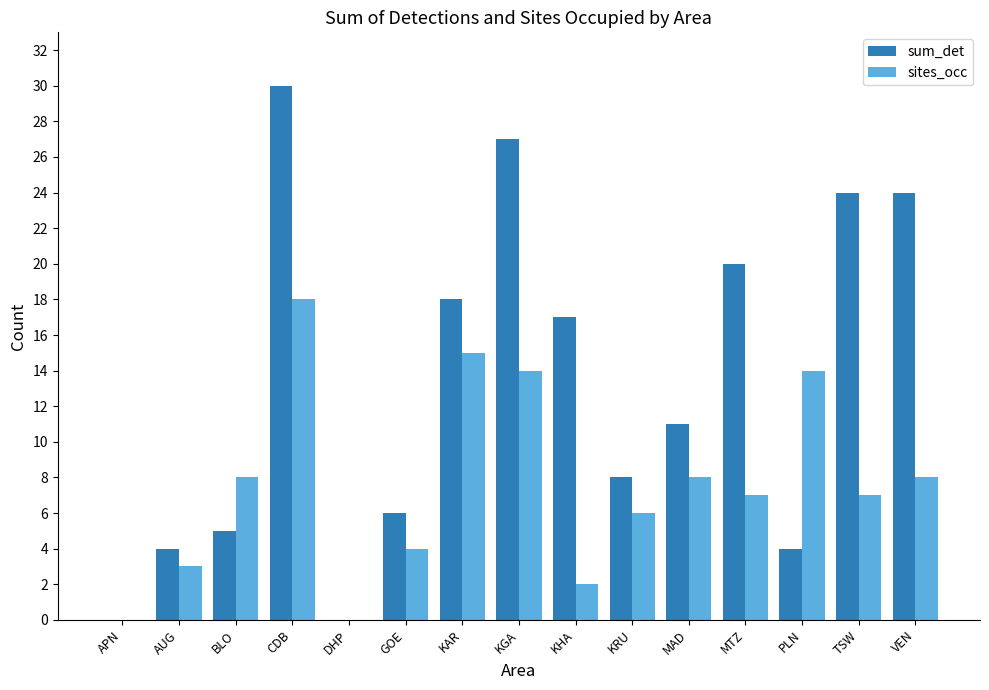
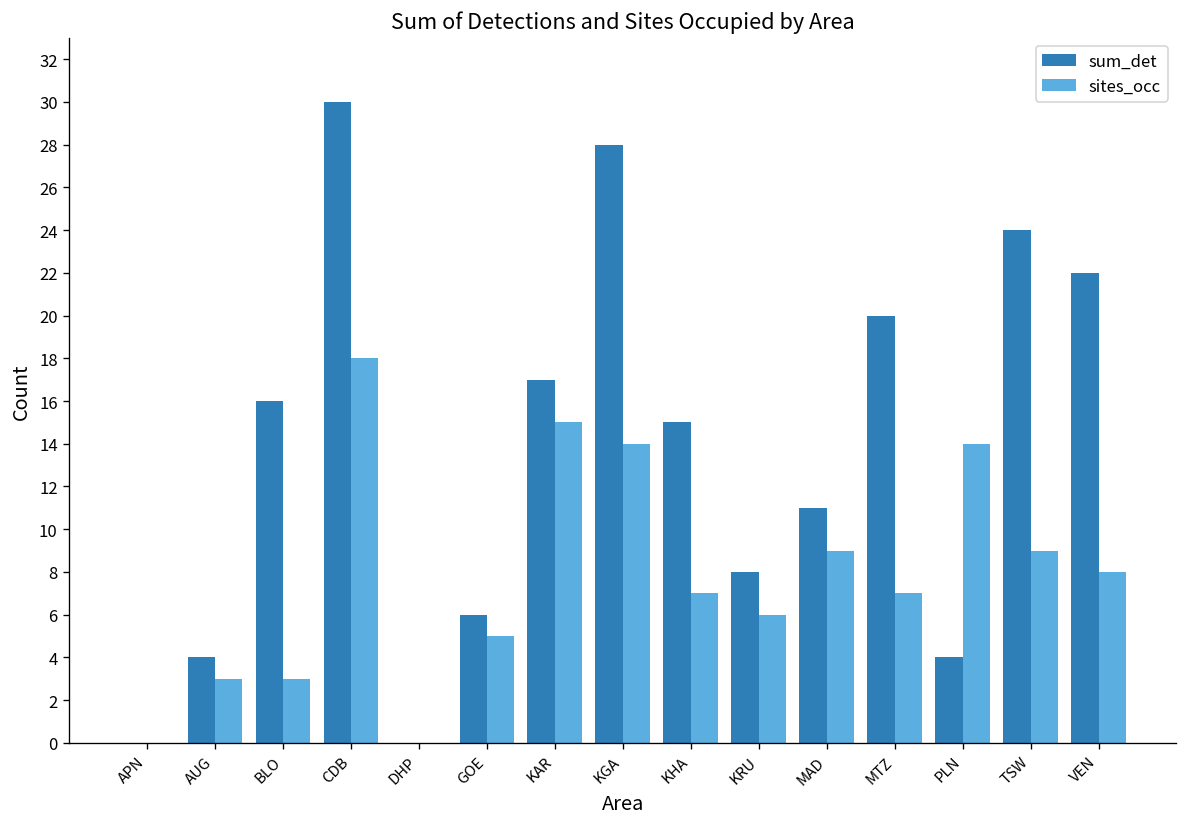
sum_det, BLO: 5 -> 16
sites_occ, BLO: 8 -> 3
sites_occ, GOE: 4 -> 5
sum_det, KAR: 18 -> 17
sum_det, KGA: 27 -> 28
sum_det, KHA: 17 -> 15
sites_occ, KHA: 2 -> 7
sites_occ, MAD: 8 -> 9
sites_occ, TSW: 7 -> 9
sum_det, VEN: 24 -> 22
